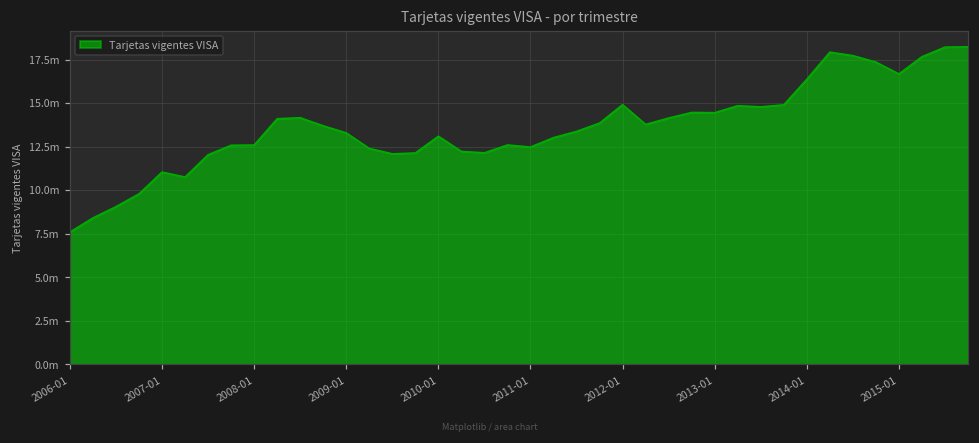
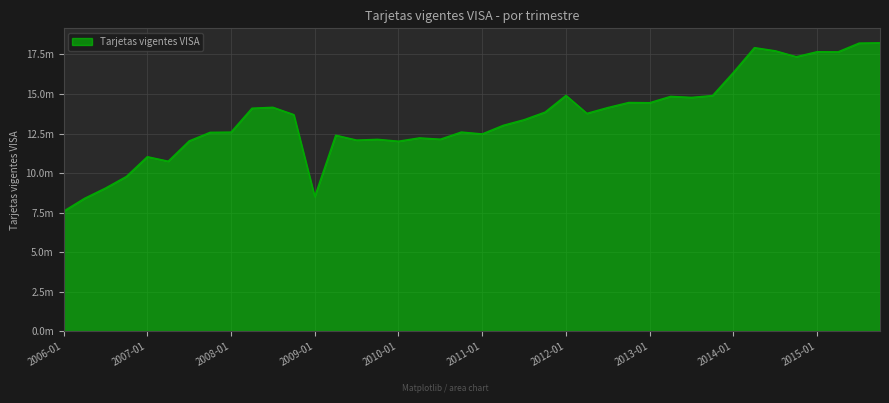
2009-01: 13.3m -> 8.5m
2010-01: 13.1m -> 12.0m
2015-01: 16.7m -> 17.7m
